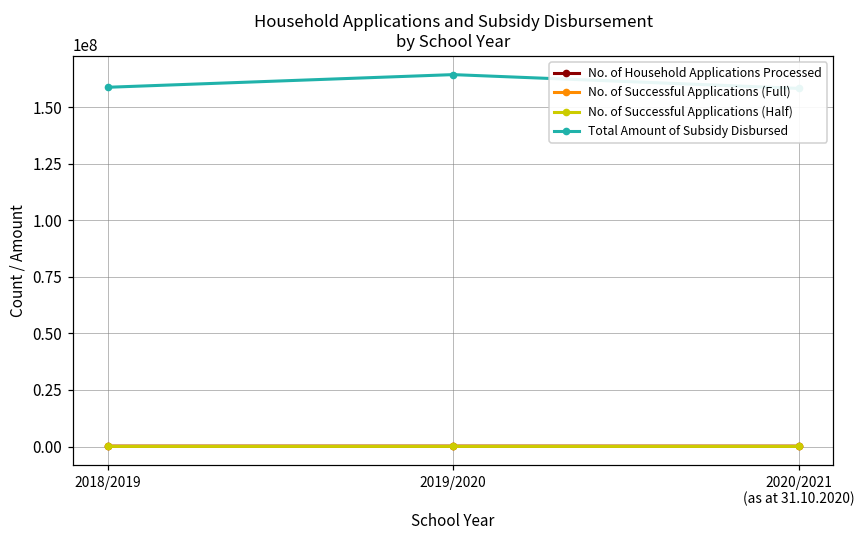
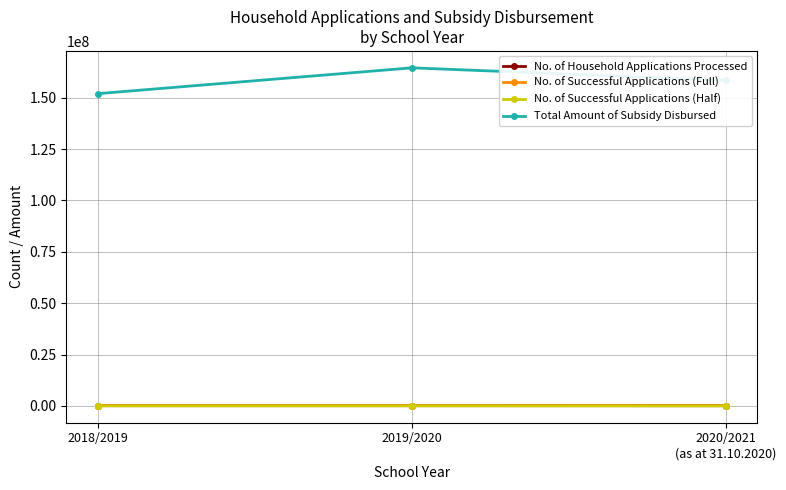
Total Amount of Subsidy Disbursed, 2018/2019: 159000000 -> 152000000
